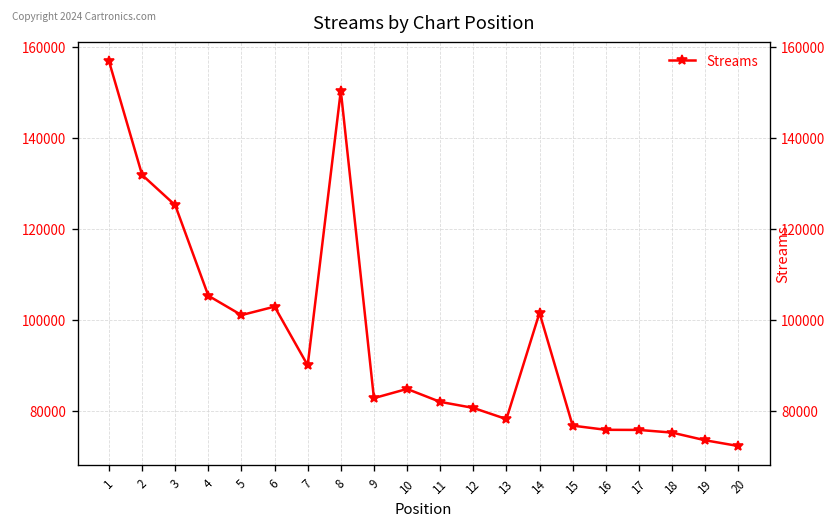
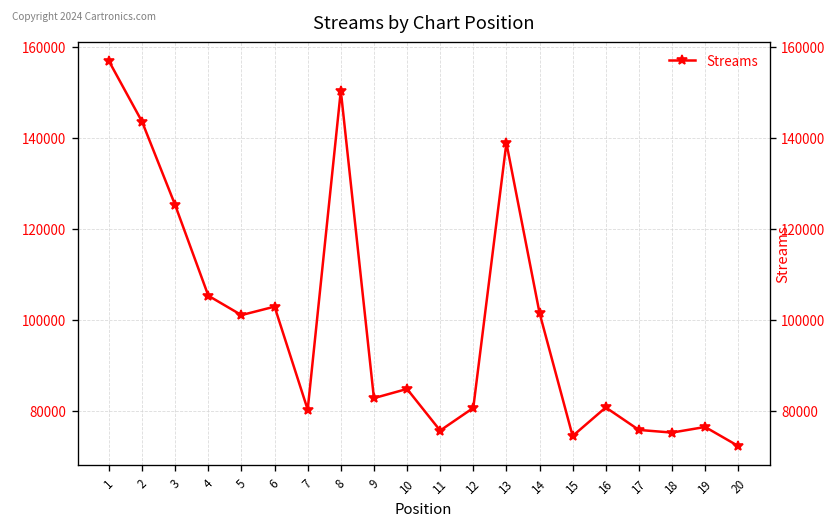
2: 132000 -> 144000
7: 90000 -> 80000
11: 82000 -> 76000
13: 78000 -> 139000
15: 77000 -> 75000
16: 76000 -> 81000
19: 74000 -> 77000
